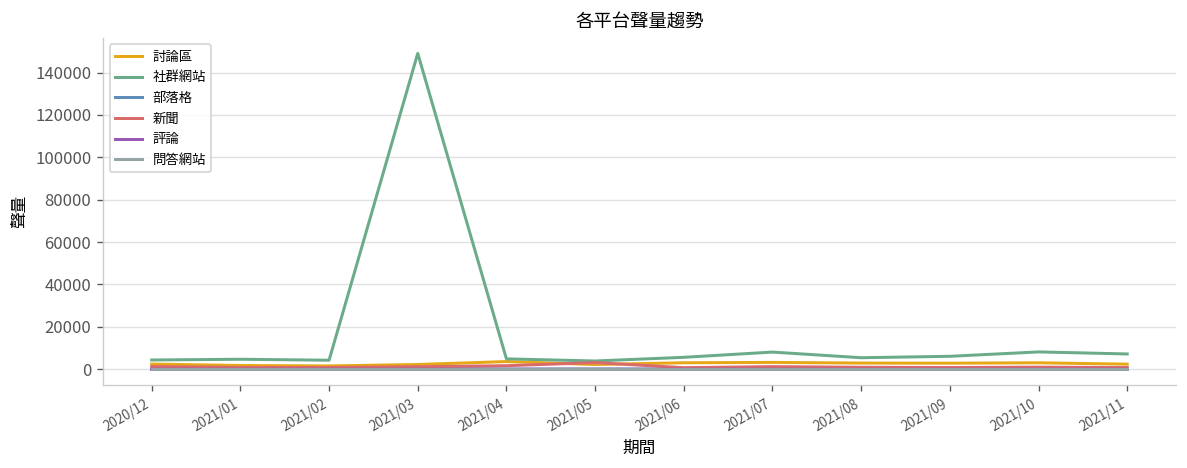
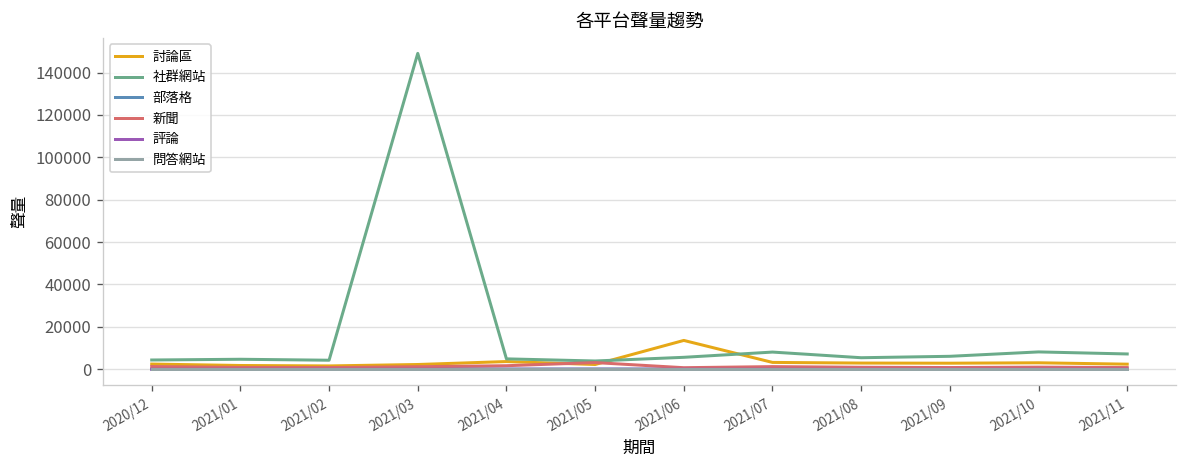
討論區, 2021/06: 3000 -> 14000
